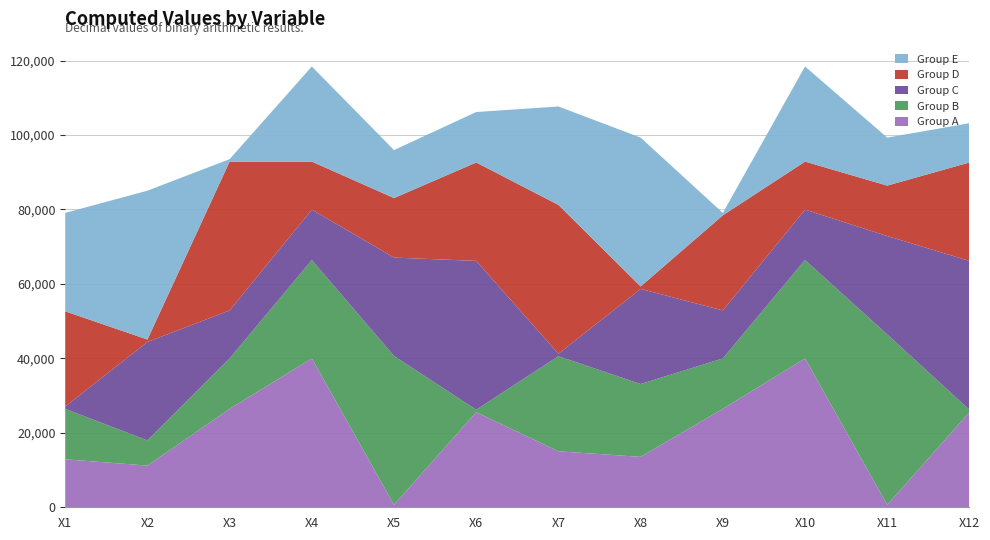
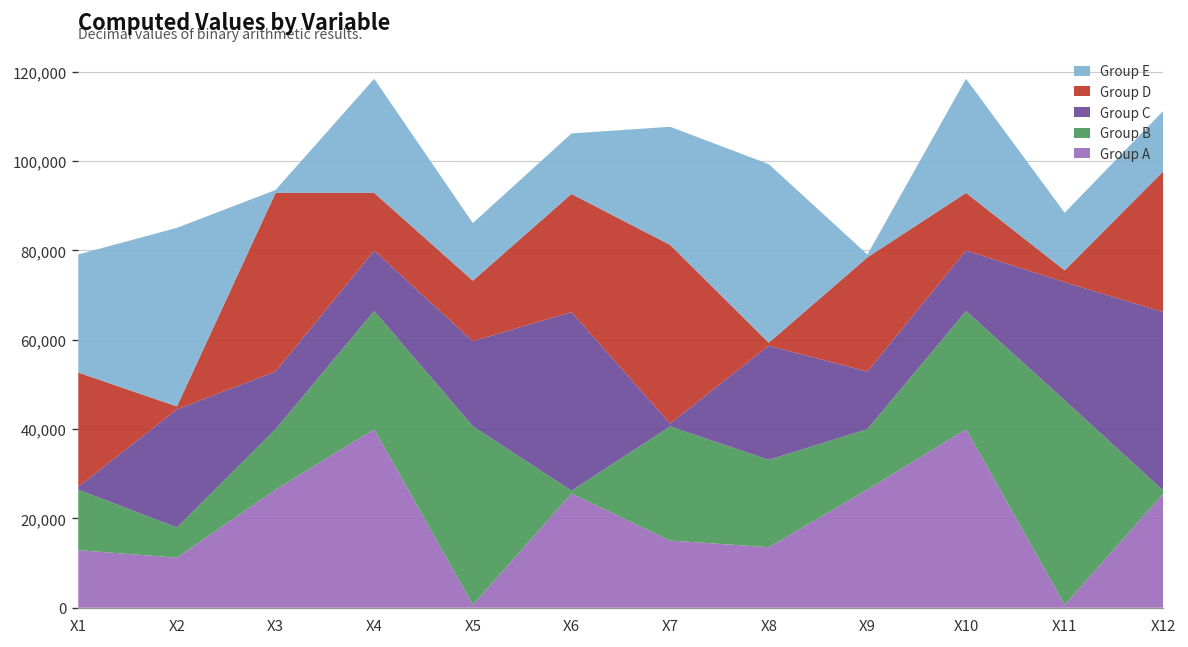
Group C, X5: 26,000 -> 19,000
Group D, X5: 16,000 -> 14,000
Group D, X11: 14,000 -> 3,000
Group D, X12: 26,000 -> 32,000
Group E, X12: 11,000 -> 14,000
